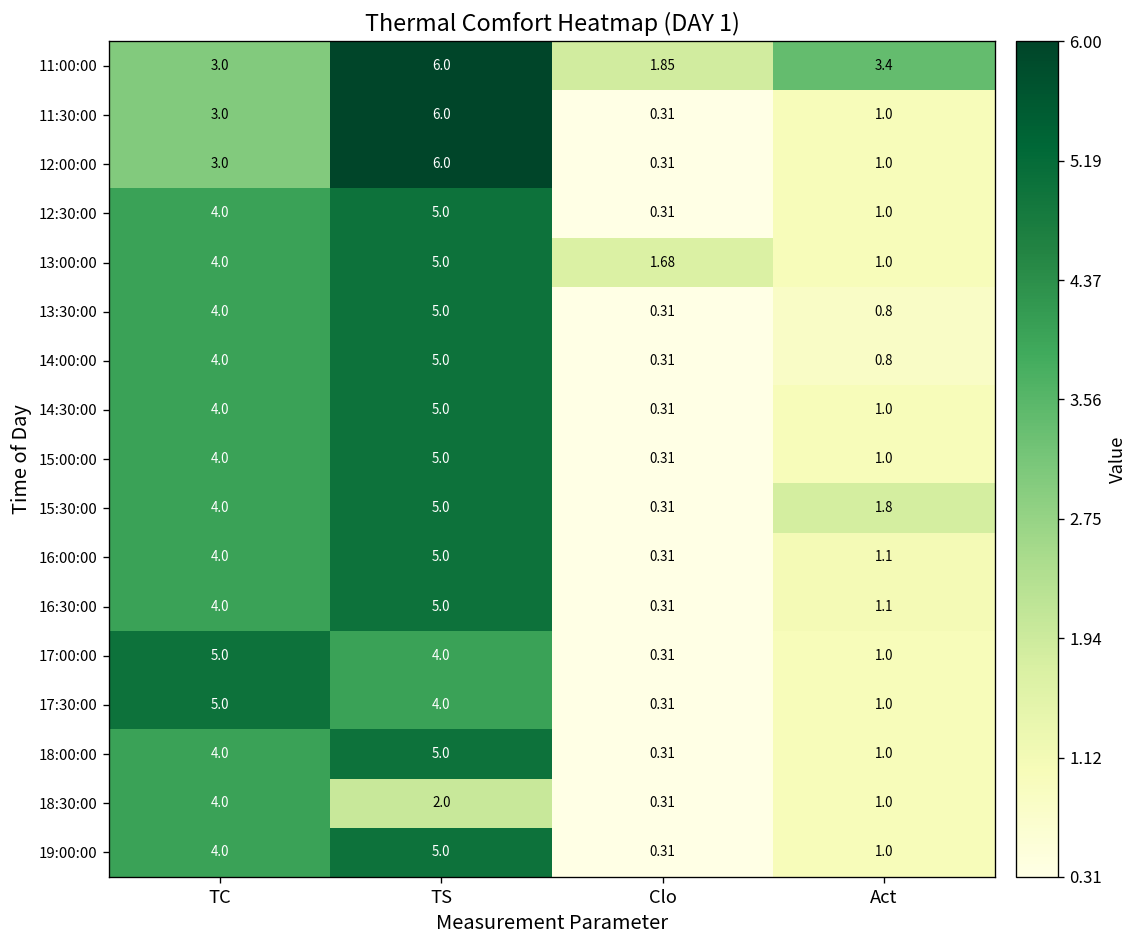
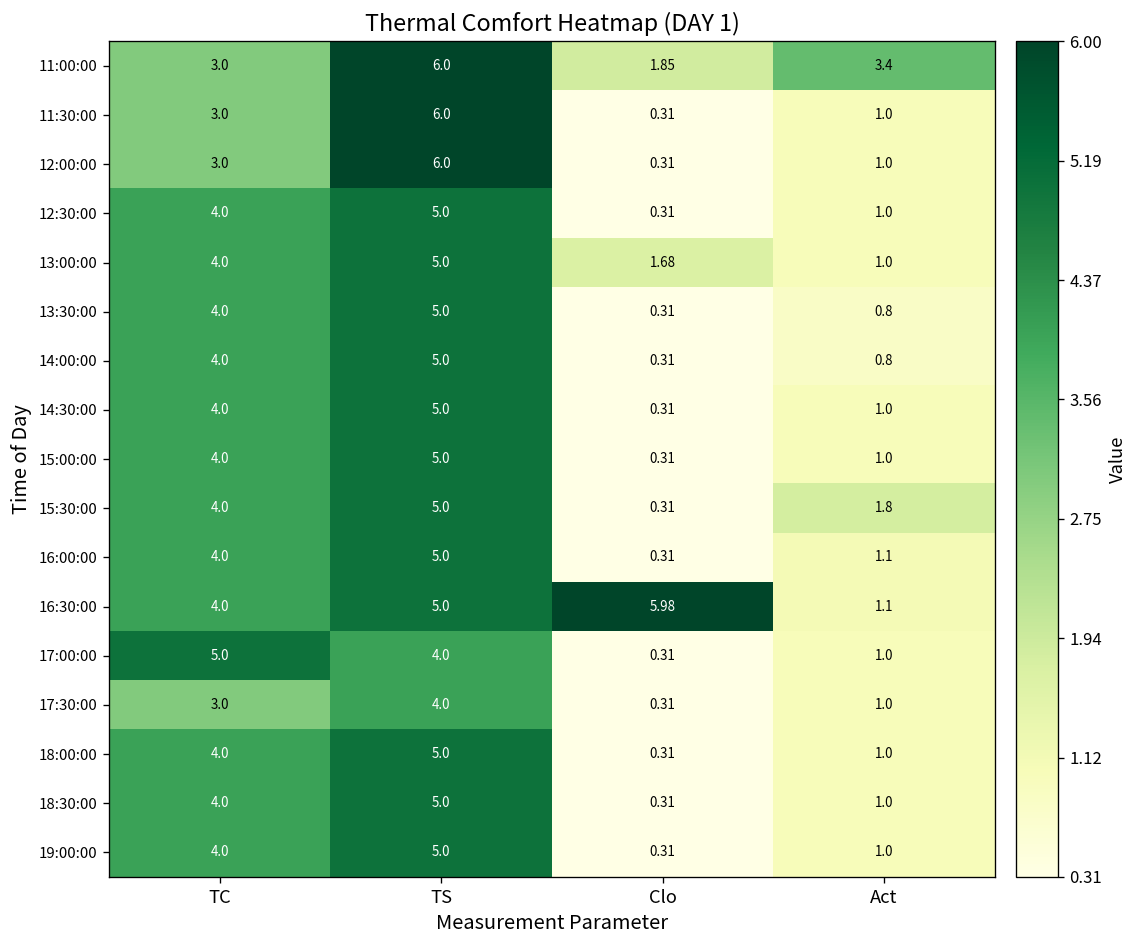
16:30:00, Clo: 0.31 -> 5.98
17:30:00, TC: 5.0 -> 3.0
18:30:00, TS: 2.0 -> 5.0
